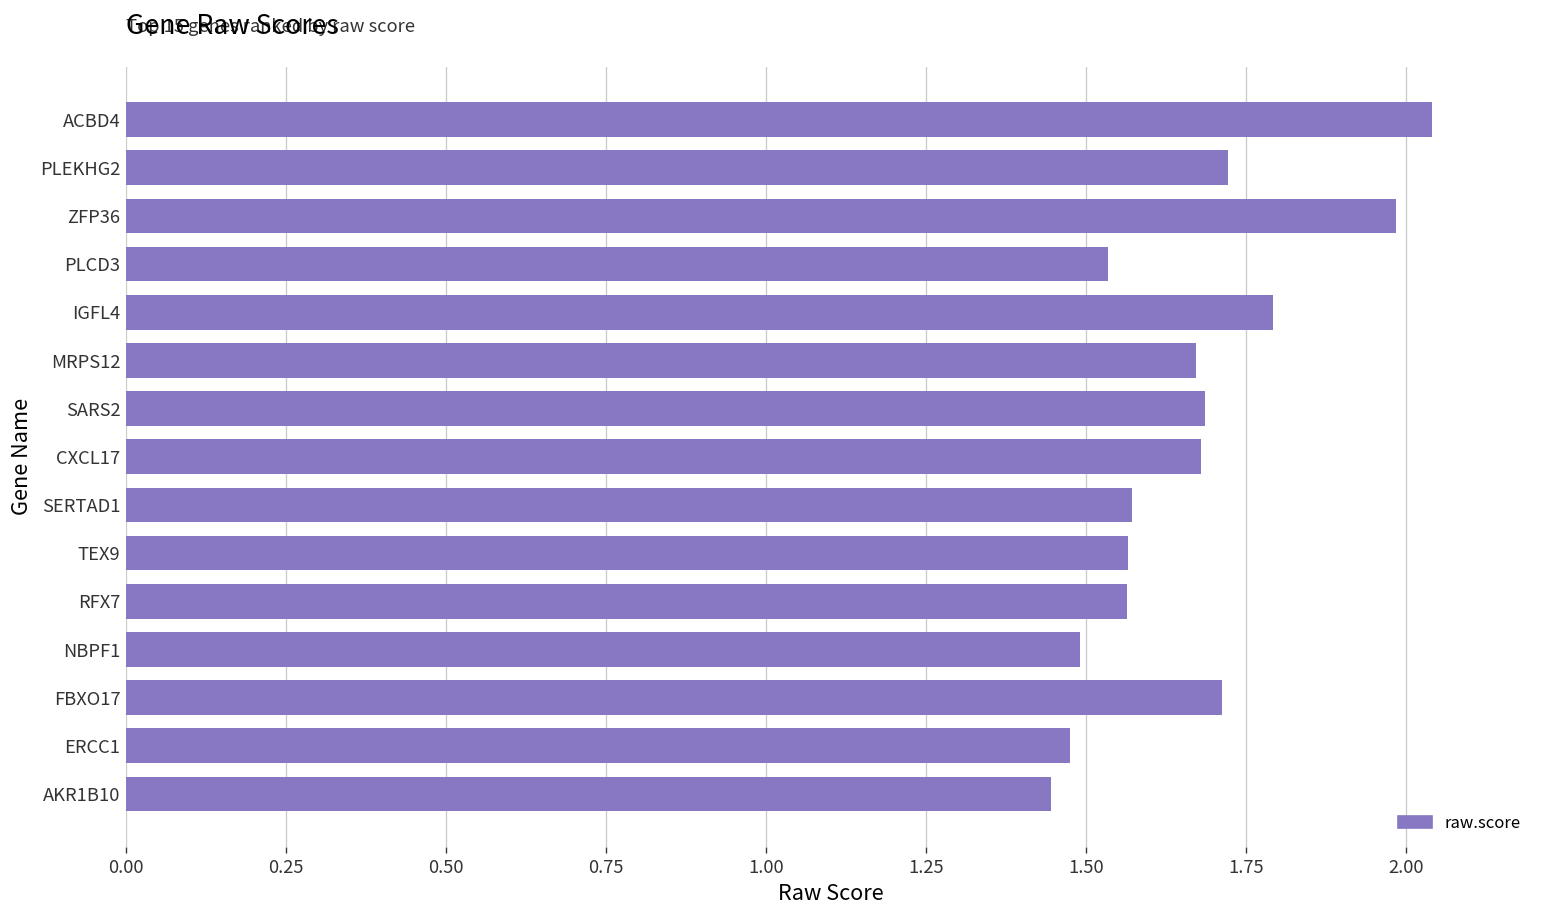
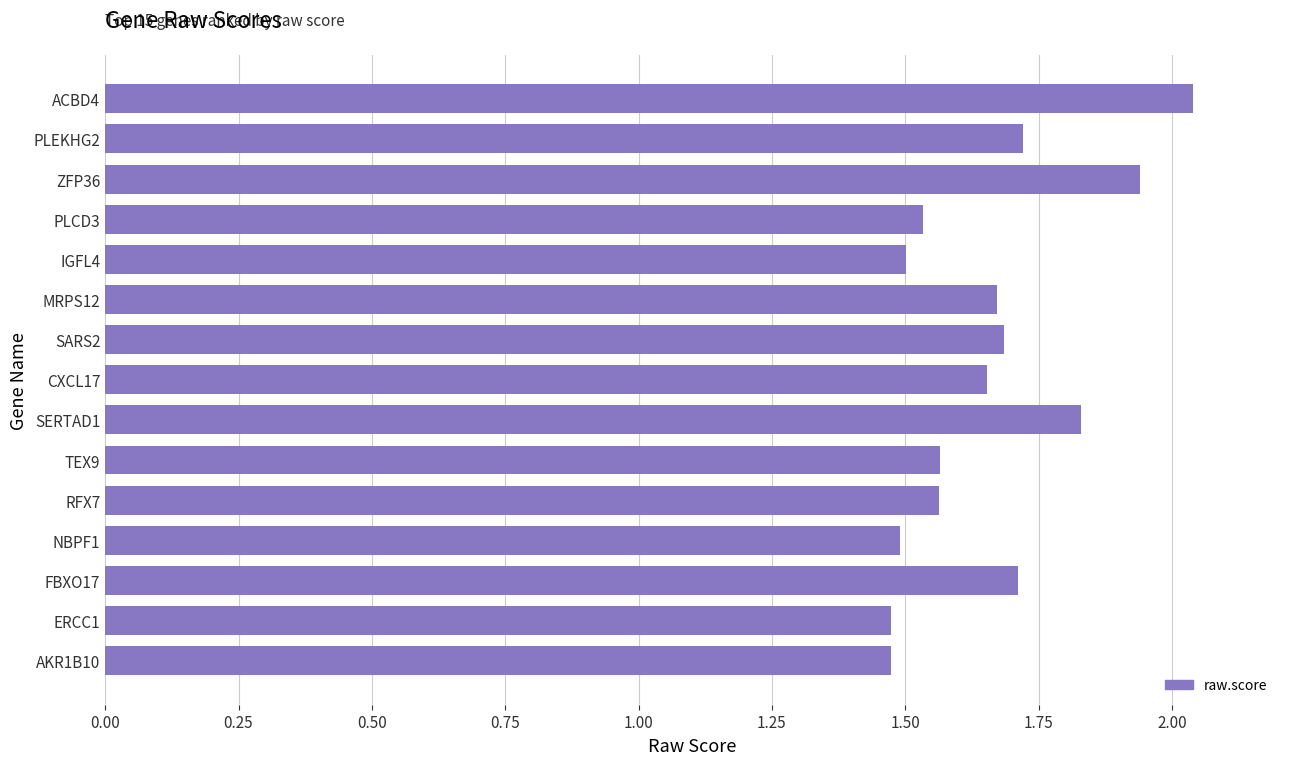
ZFP36: 1.98 -> 1.94
IGFL4: 1.79 -> 1.50
CXCL17: 1.68 -> 1.65
SERTAD1: 1.57 -> 1.83
AKR1B10: 1.45 -> 1.47
